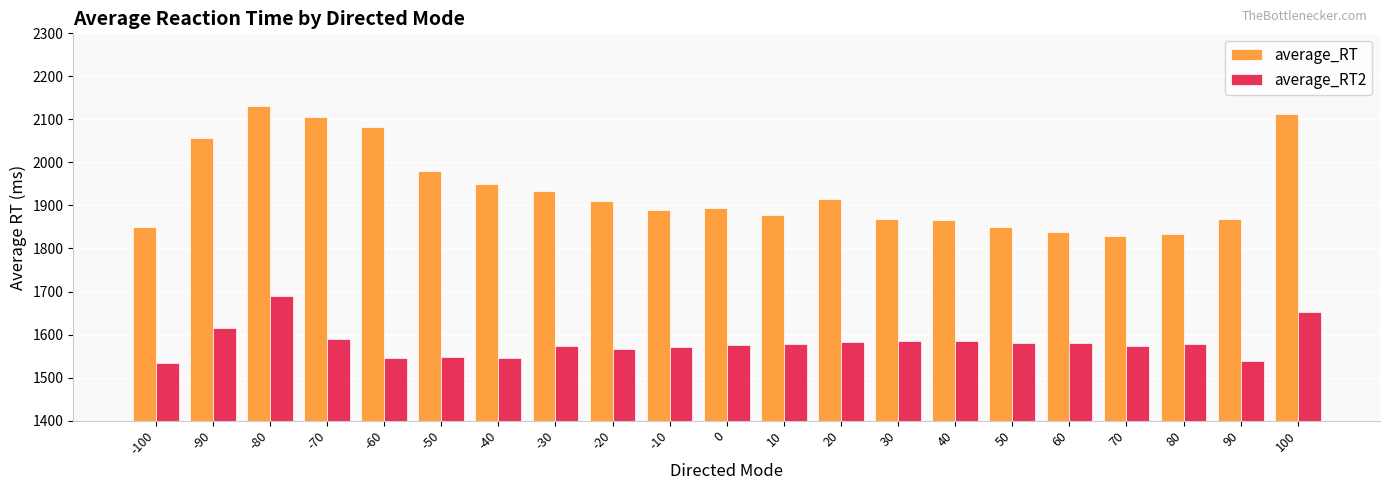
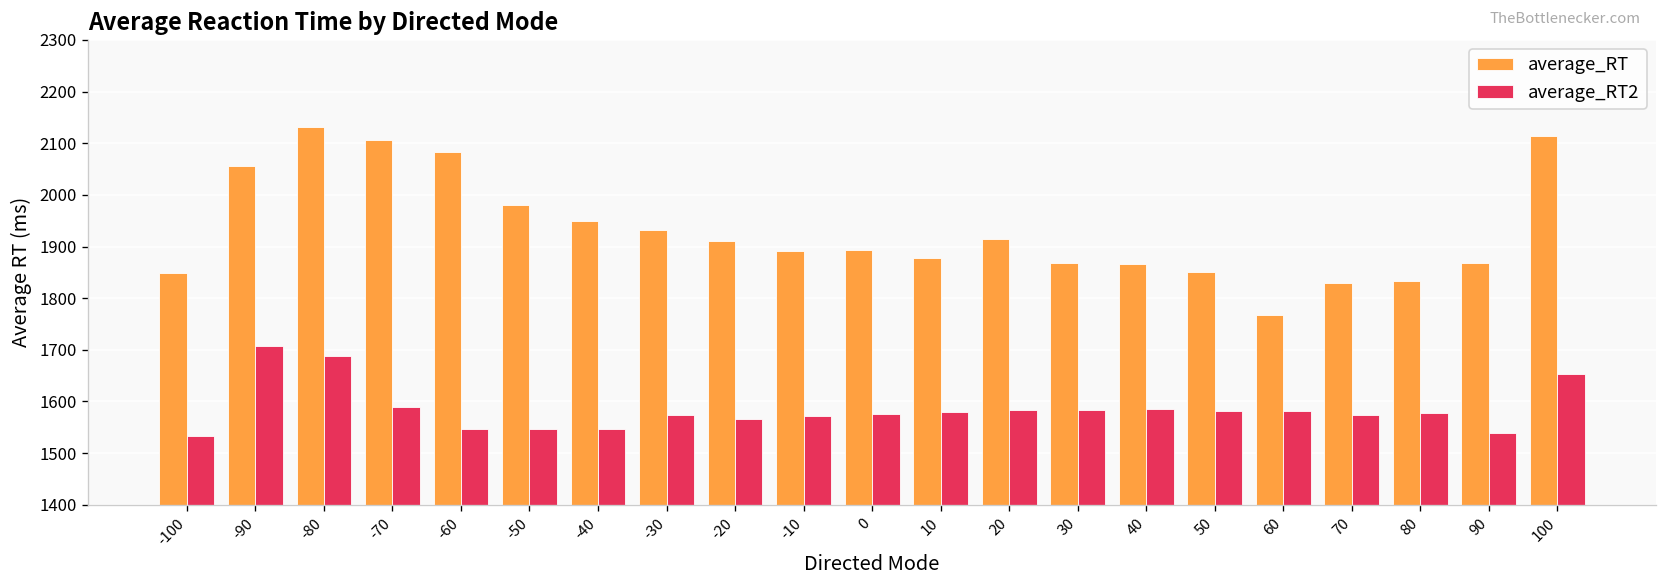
average_RT2, -90: 1620 -> 1710
average_RT, 60: 1840 -> 1770
